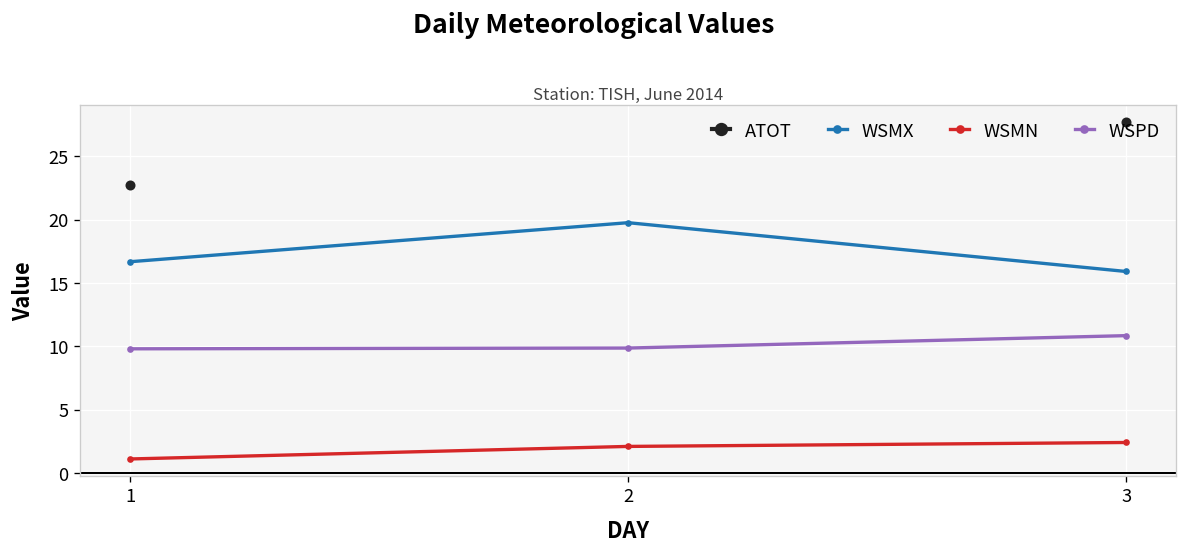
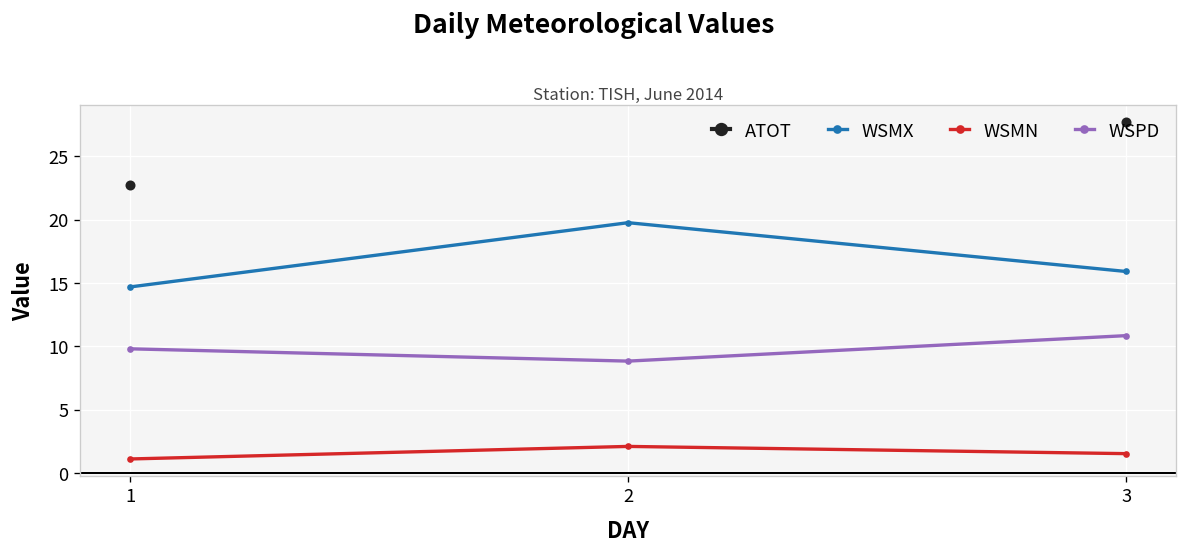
WSMX, 1: 16.7 -> 14.7
WSPD, 2: 9.9 -> 8.8
WSMN, 3: 2.4 -> 1.5
